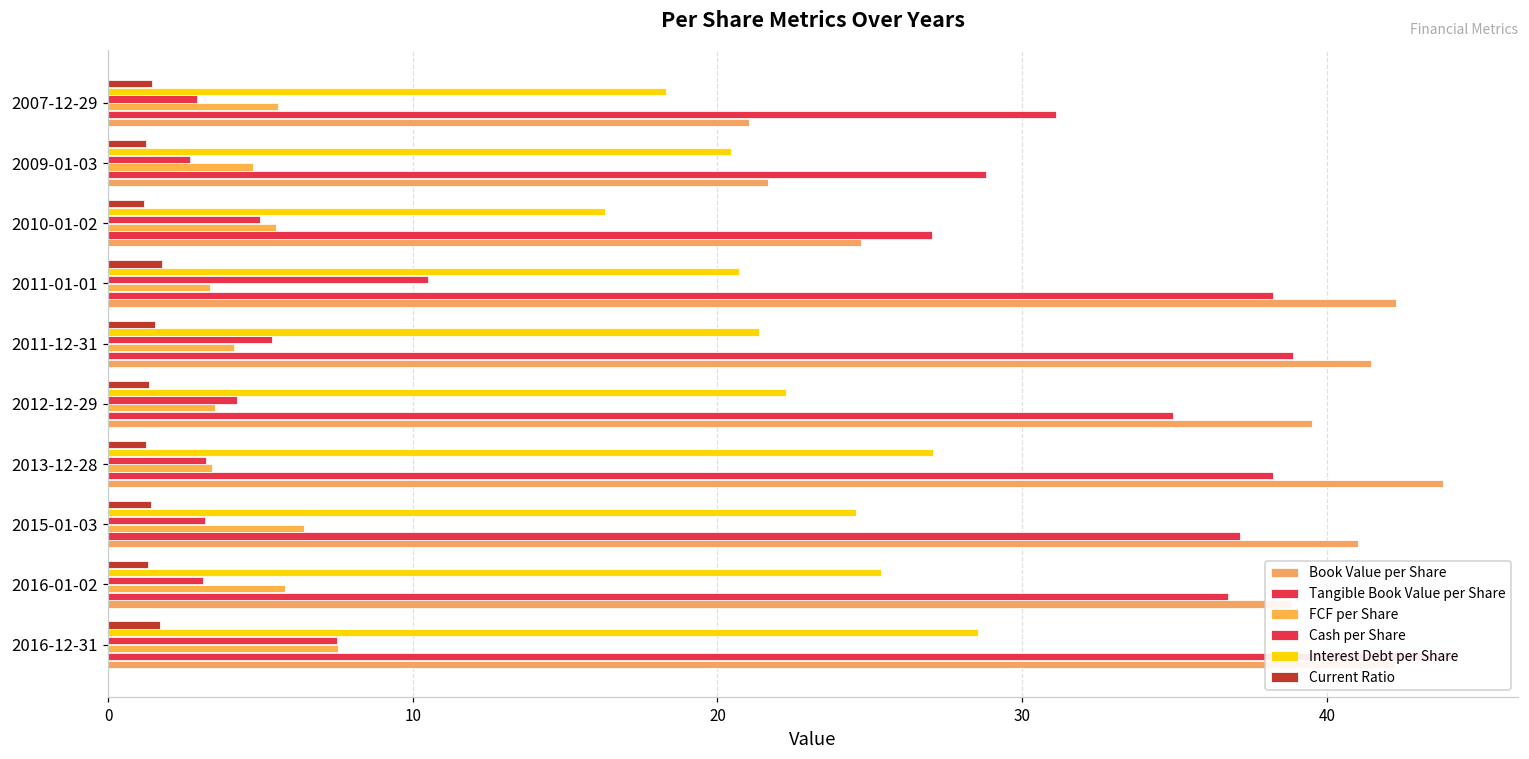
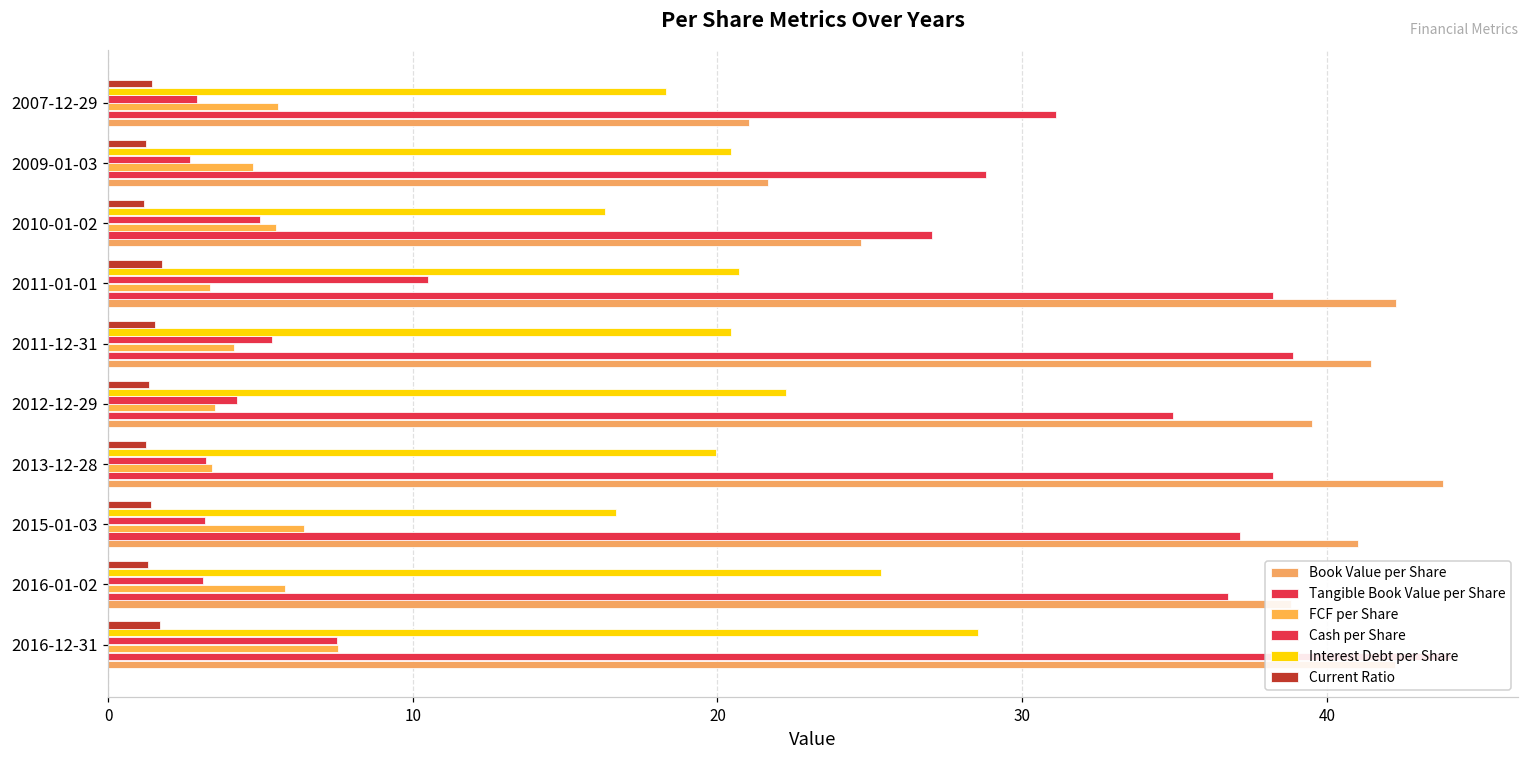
Interest Debt per Share, 2011-12-31: 21.4 -> 20.4
Interest Debt per Share, 2013-12-28: 27.1 -> 20.0
Interest Debt per Share, 2015-01-03: 24.6 -> 16.7
